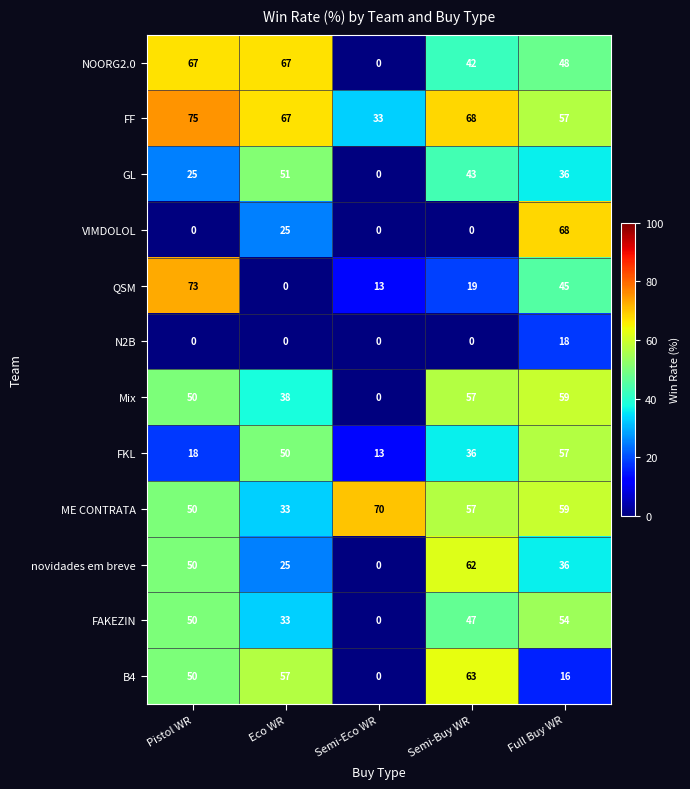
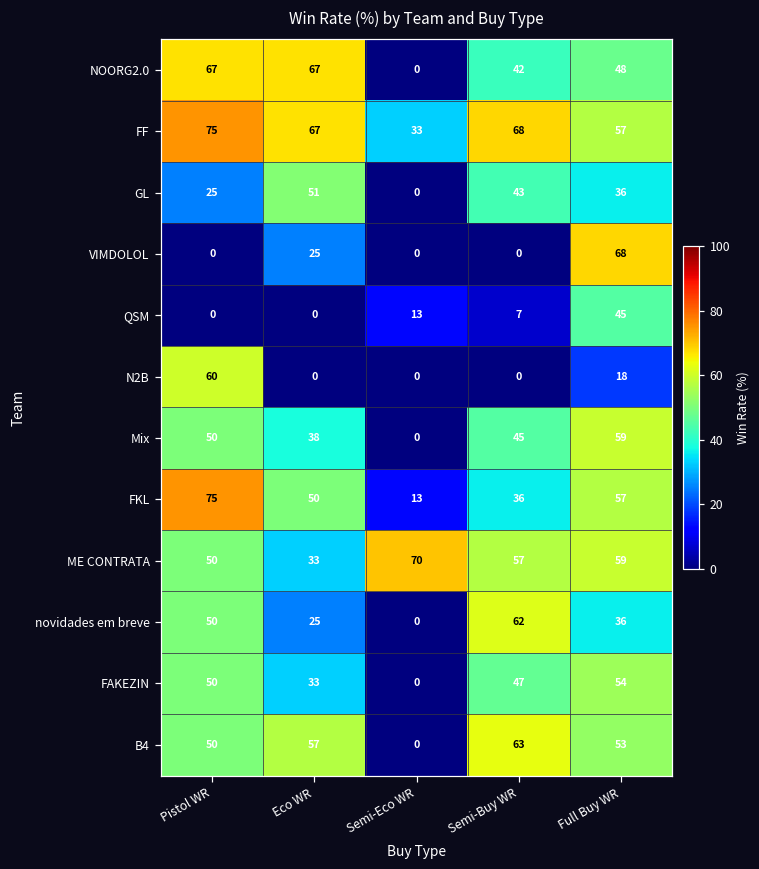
QSM, Pistol WR: 73 -> 0
QSM, Semi-Buy WR: 19 -> 7
N2B, Pistol WR: 0 -> 60
Mix, Semi-Buy WR: 57 -> 45
FKL, Pistol WR: 18 -> 75
B4, Full Buy WR: 16 -> 53
